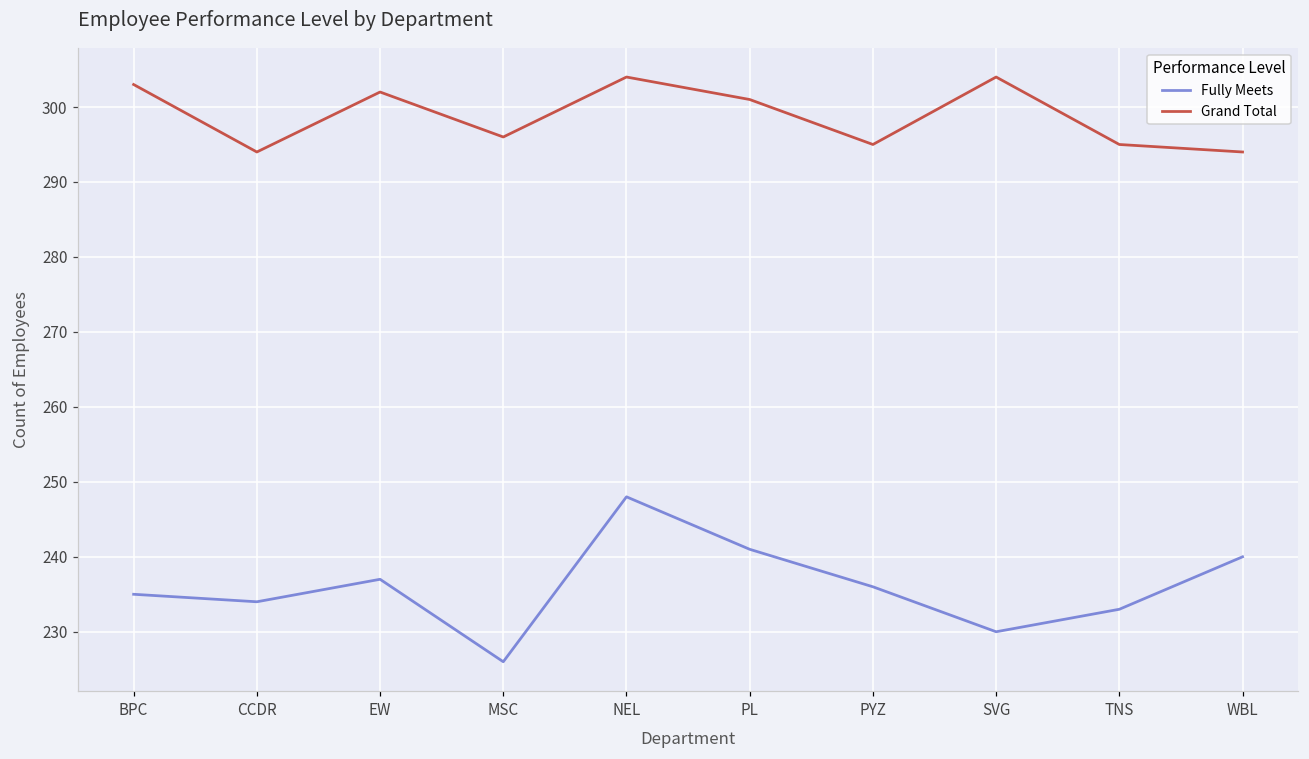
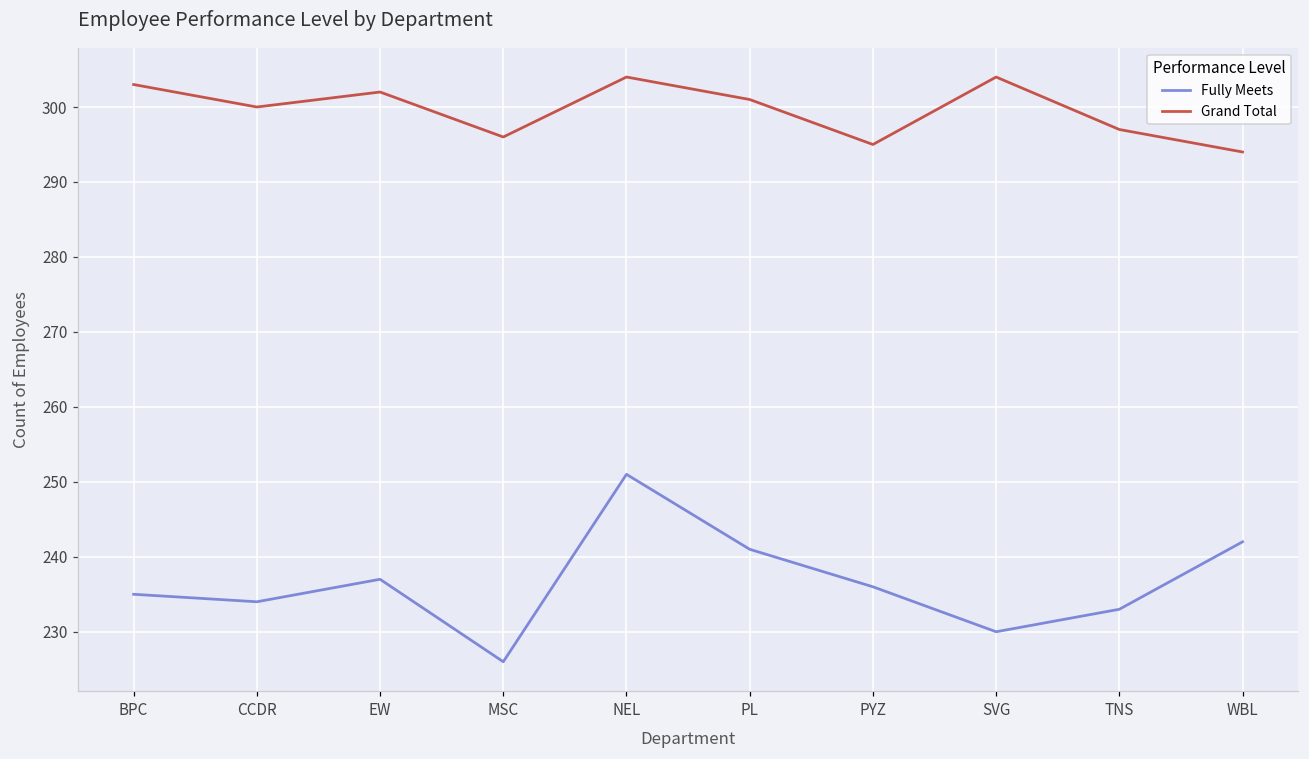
Grand Total, CCDR: 294 -> 300
Fully Meets, NEL: 248 -> 251
Grand Total, TNS: 295 -> 297
Fully Meets, WBL: 240 -> 242
